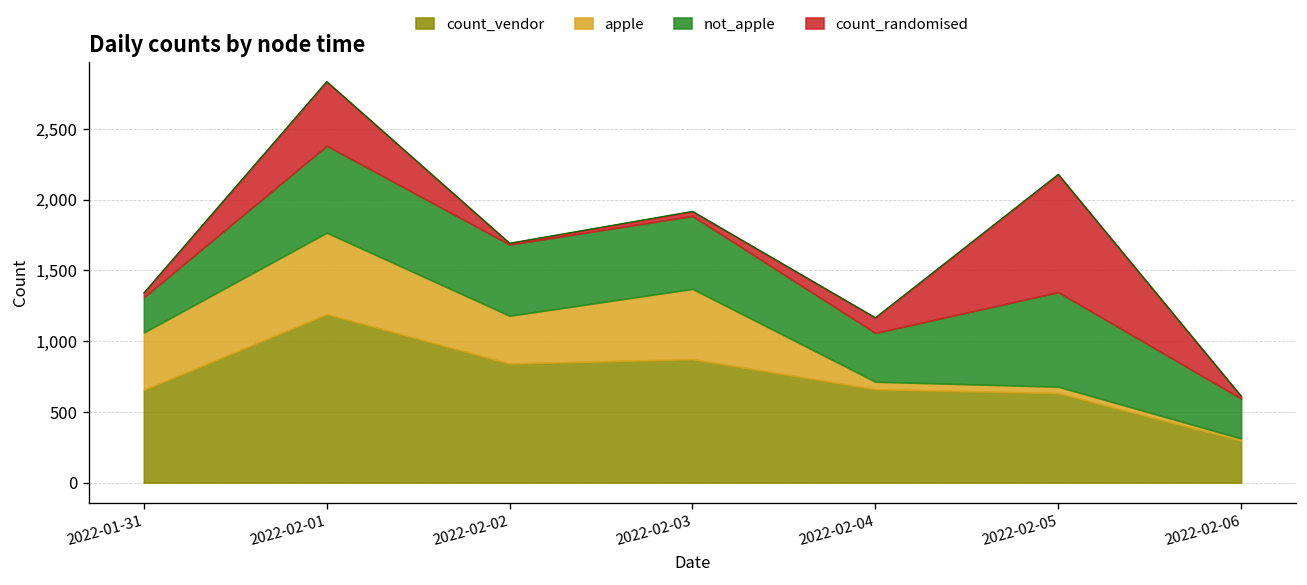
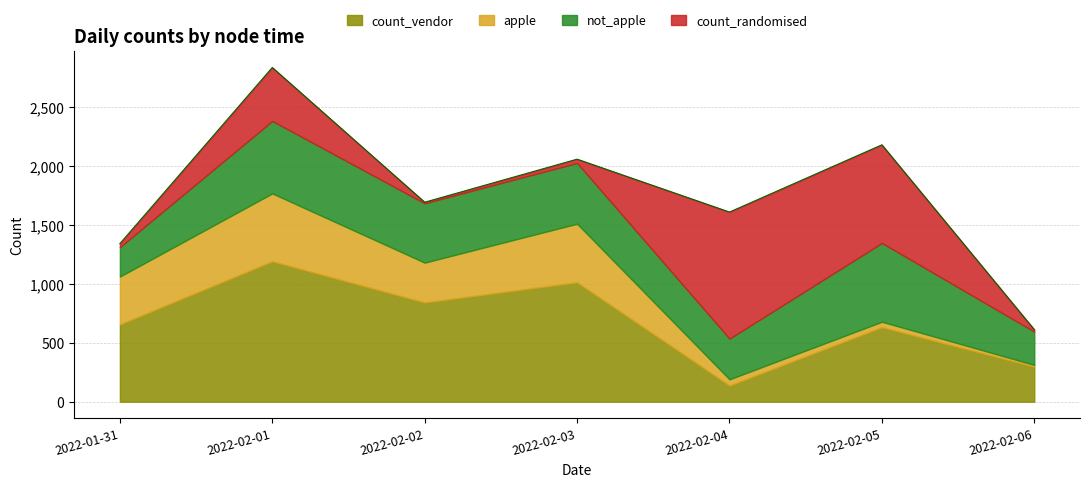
count_vendor, 2022-02-03: 870 -> 1,010
count_vendor, 2022-02-04: 660 -> 140
count_randomised, 2022-02-04: 110 -> 1,070
